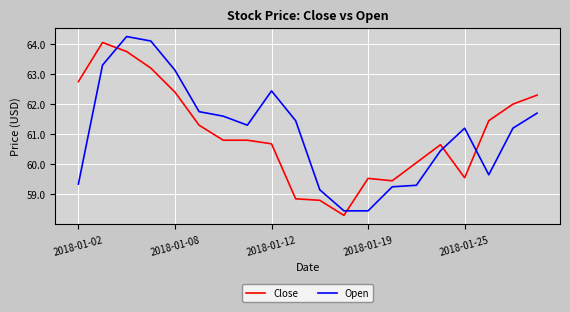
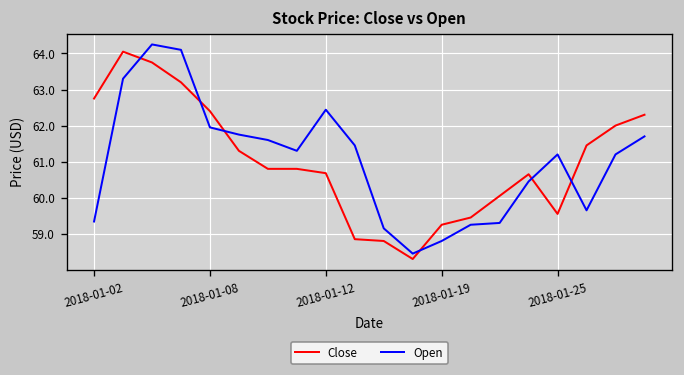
Open, 2018-01-08: 63.1 -> 62.0
Close, 2018-01-19: 59.5 -> 59.3
Open, 2018-01-19: 58.5 -> 58.8
